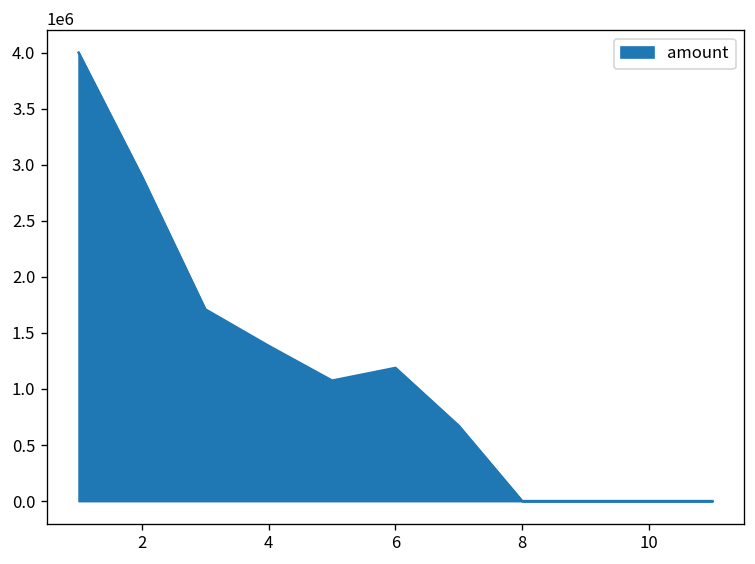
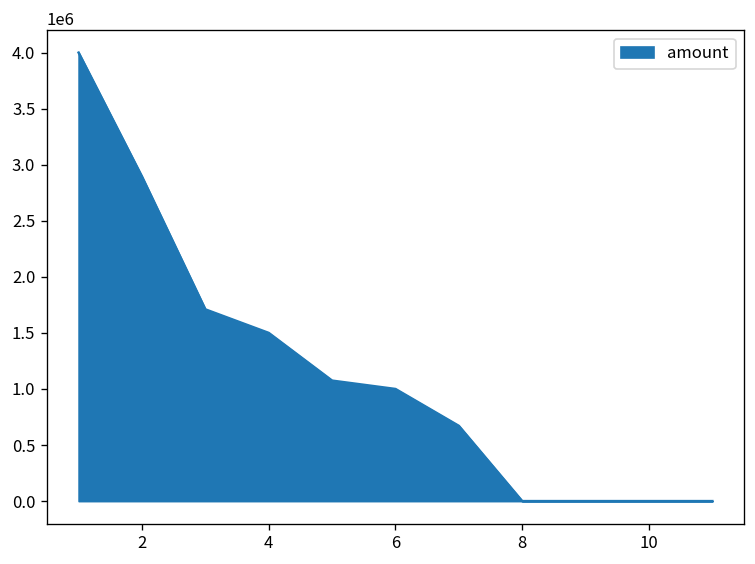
4: 1400000 -> 1500000
6: 1200000 -> 1000000
